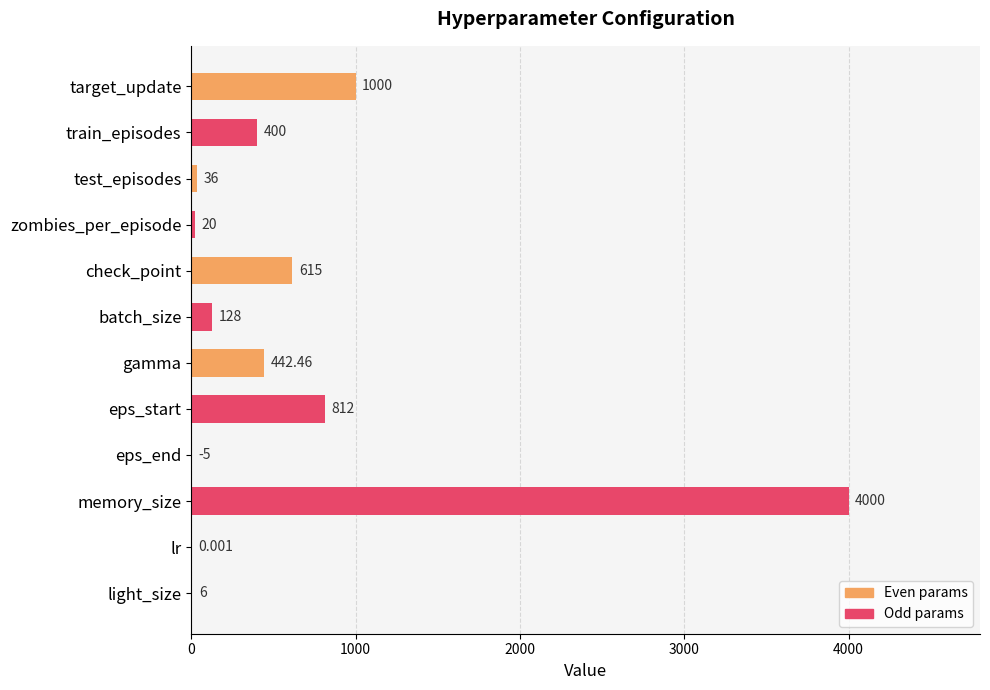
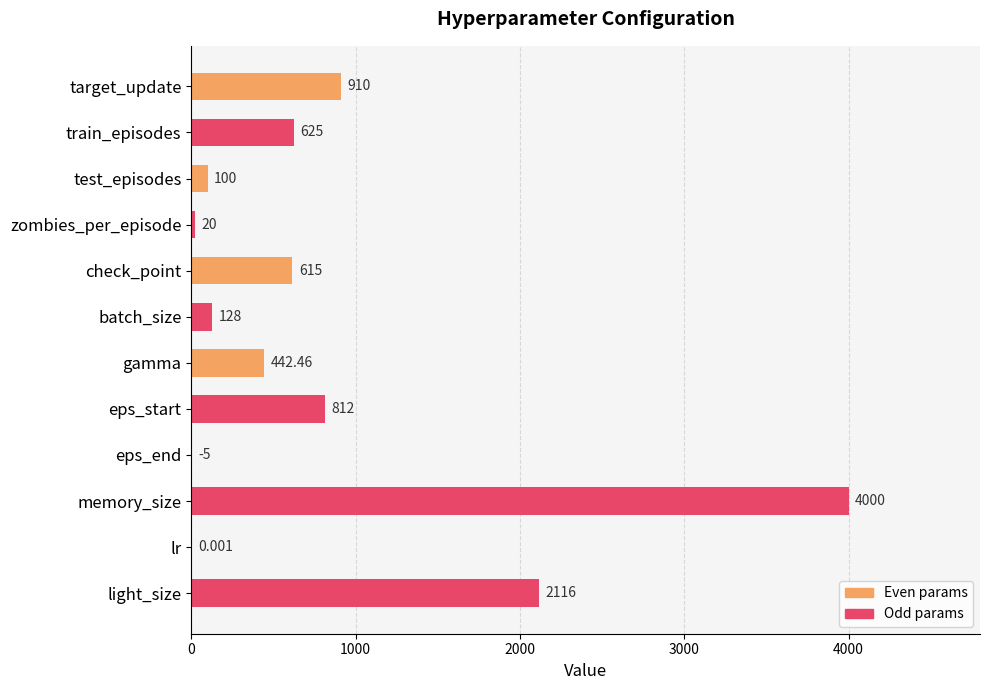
Even params, target_update: 1000 -> 910
Odd params, train_episodes: 400 -> 625
Even params, test_episodes: 36 -> 100
Odd params, light_size: 6 -> 2116
